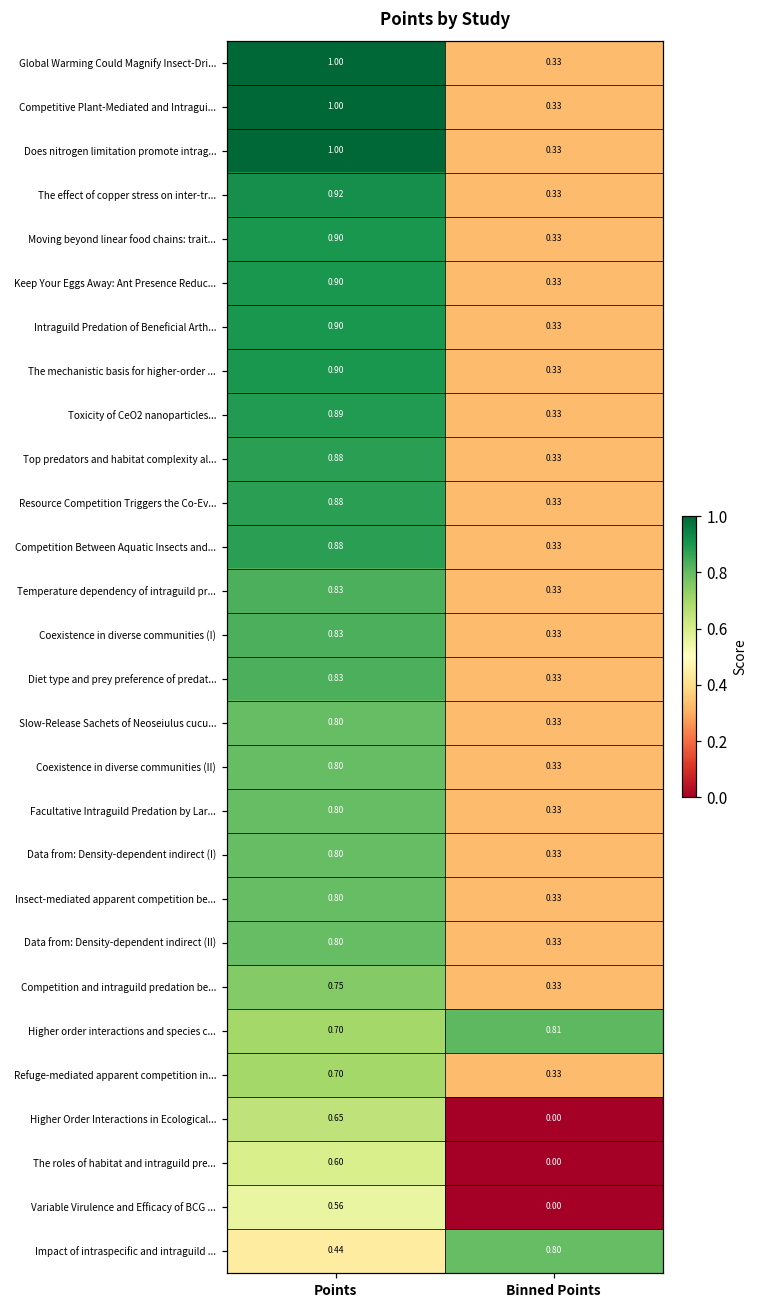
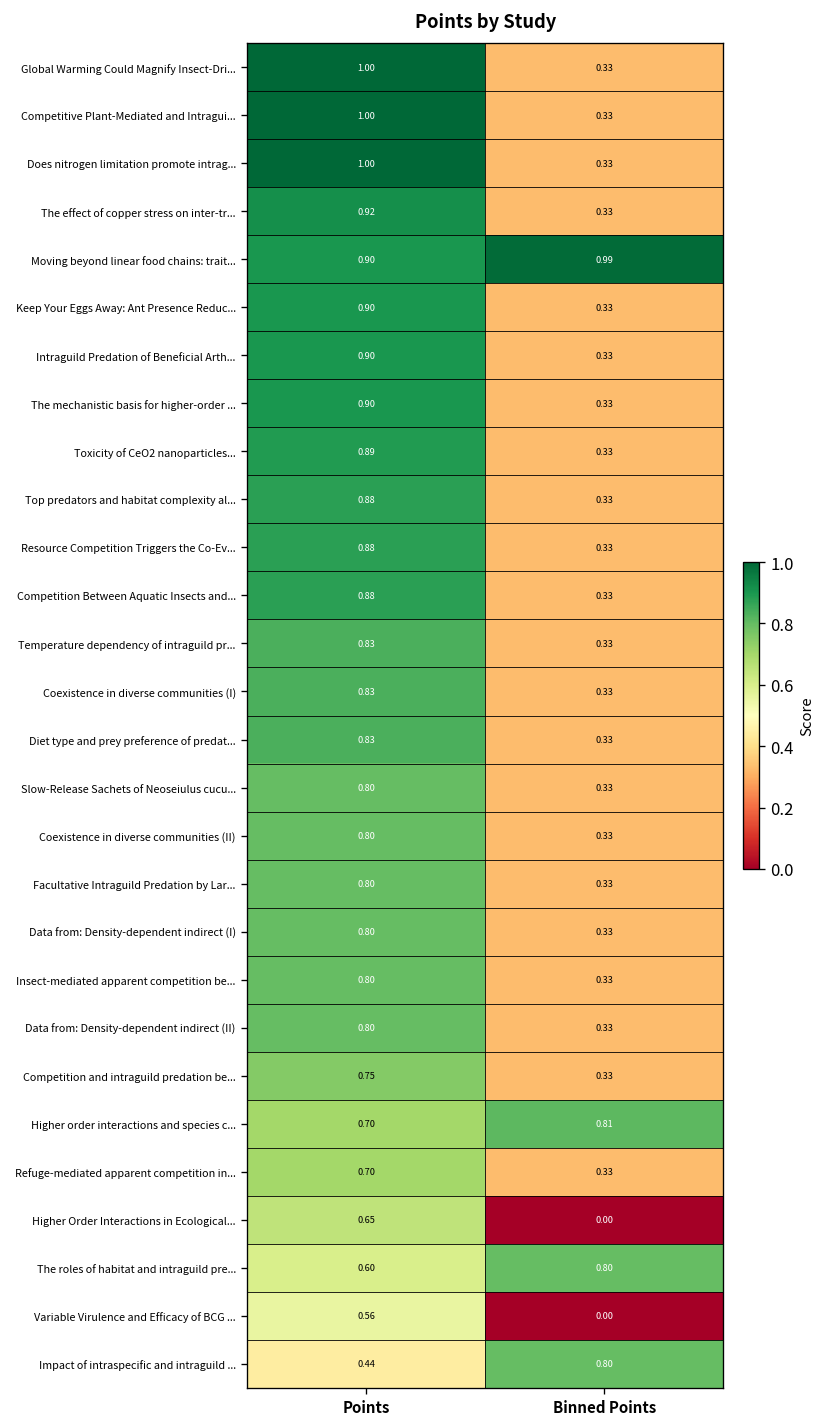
Moving beyond linear food chains: trait..., Binned Points: 0.33 -> 0.99
The roles of habitat and intraguild pre..., Binned Points: 0.00 -> 0.80
